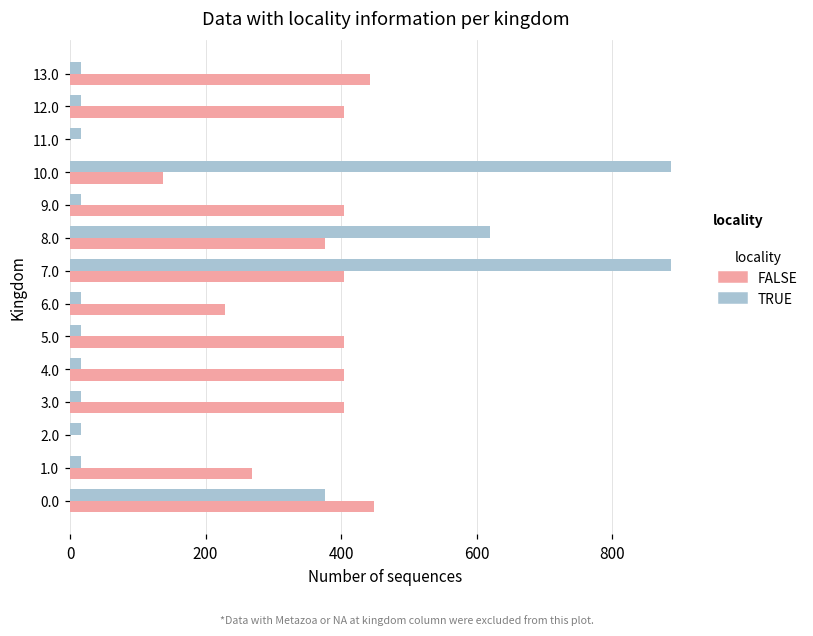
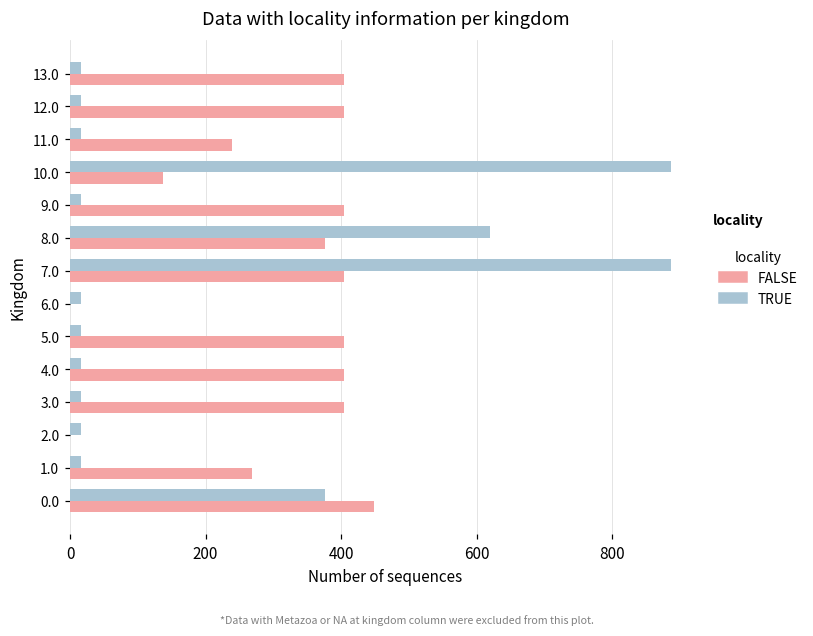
FALSE, 13.0: 440 -> 400
FALSE, 11.0: 0 -> 240
FALSE, 6.0: 230 -> 0
